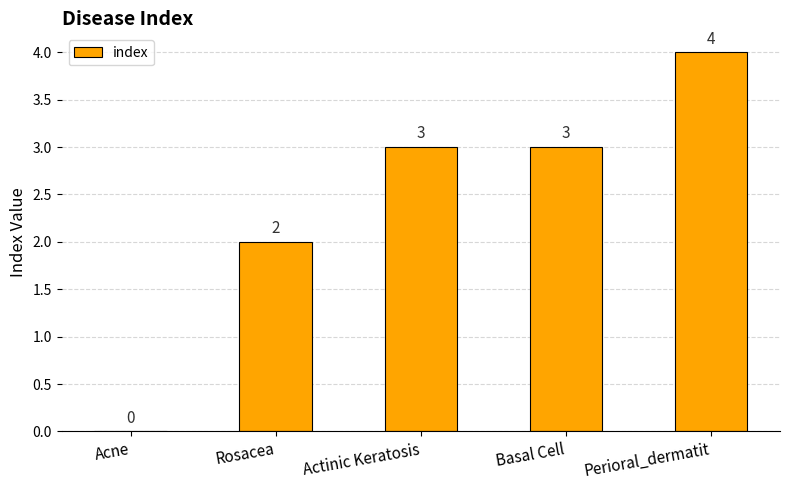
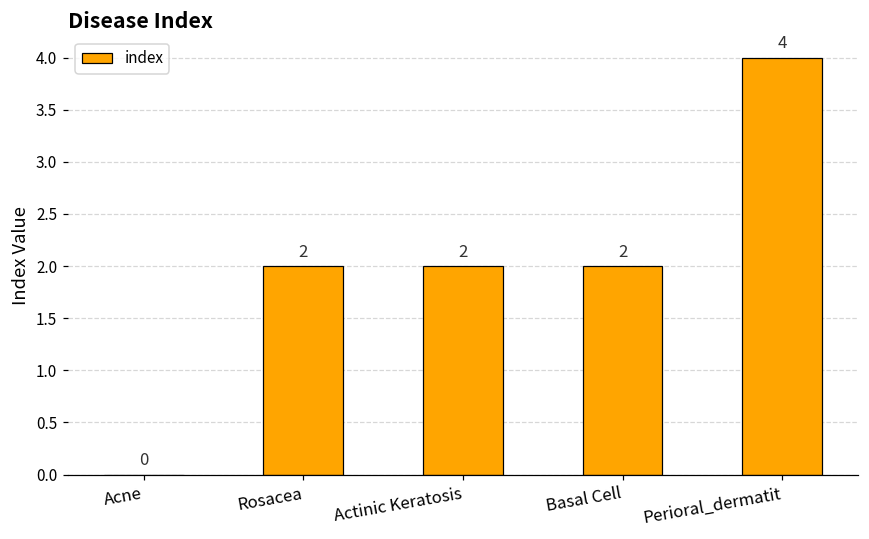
Actinic Keratosis: 3 -> 2
Basal Cell: 3 -> 2
